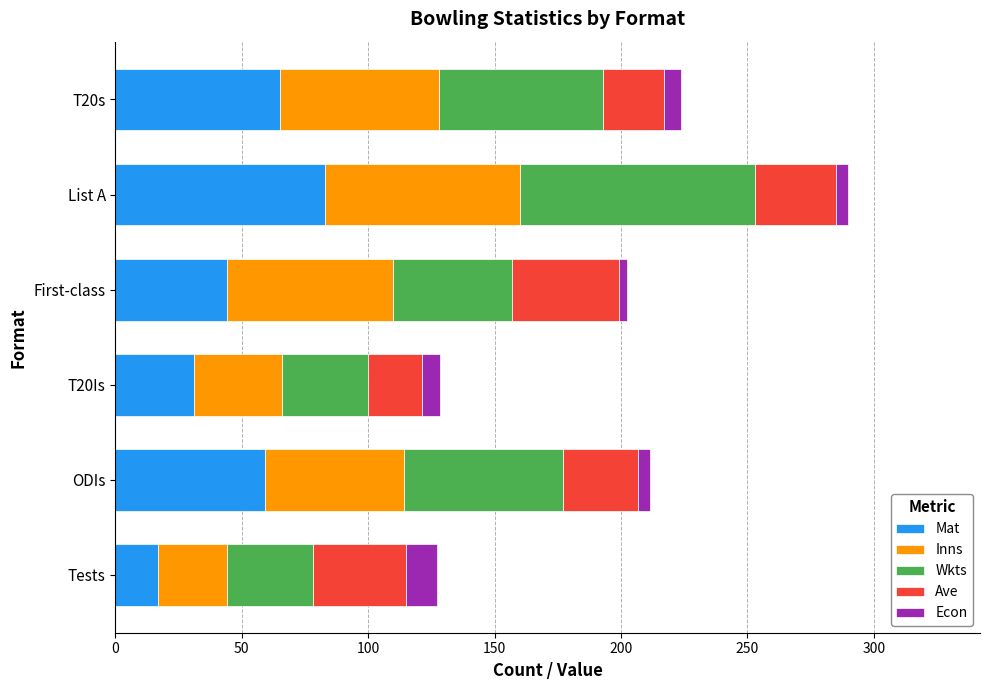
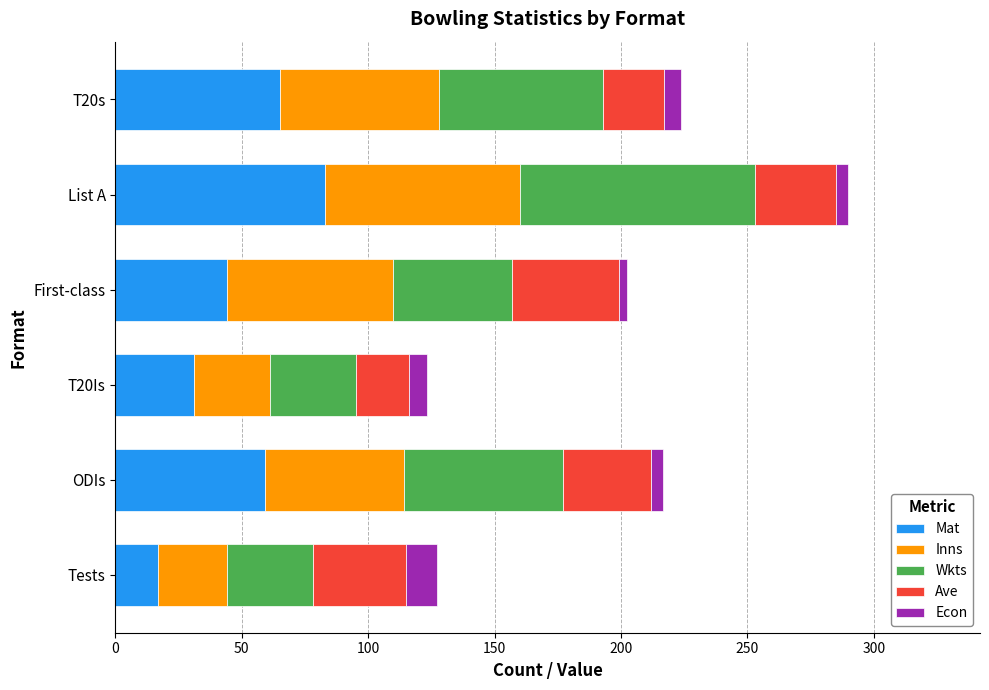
Inns, T20Is: 35 -> 30
Ave, ODIs: 30 -> 35
